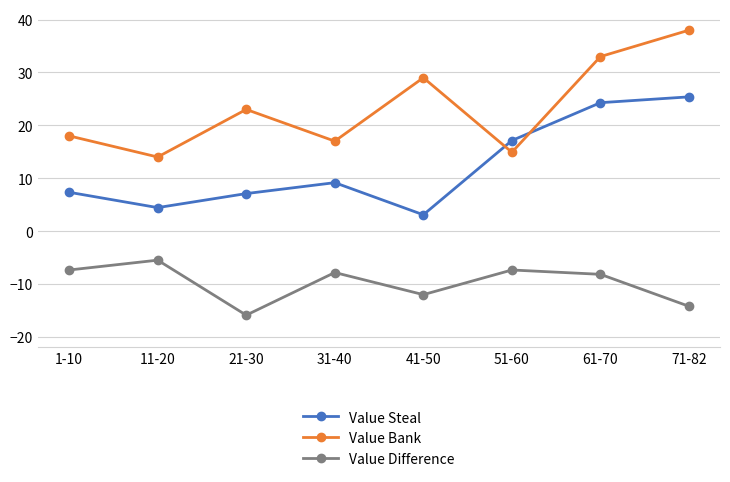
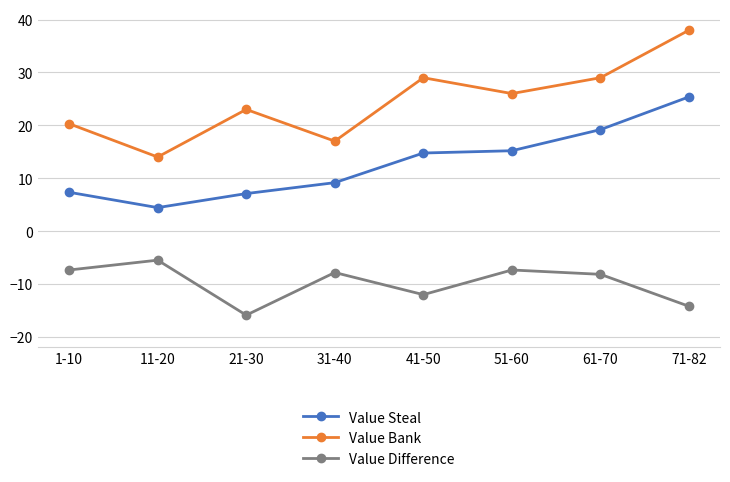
Value Bank, 1-10: 18 -> 20
Value Steal, 41-50: 3 -> 15
Value Steal, 51-60: 17 -> 15
Value Bank, 51-60: 15 -> 26
Value Steal, 61-70: 24 -> 19
Value Bank, 61-70: 33 -> 29
